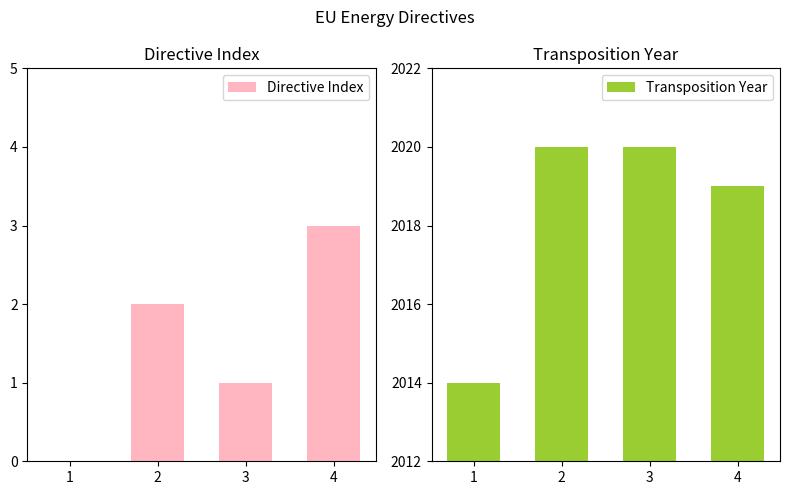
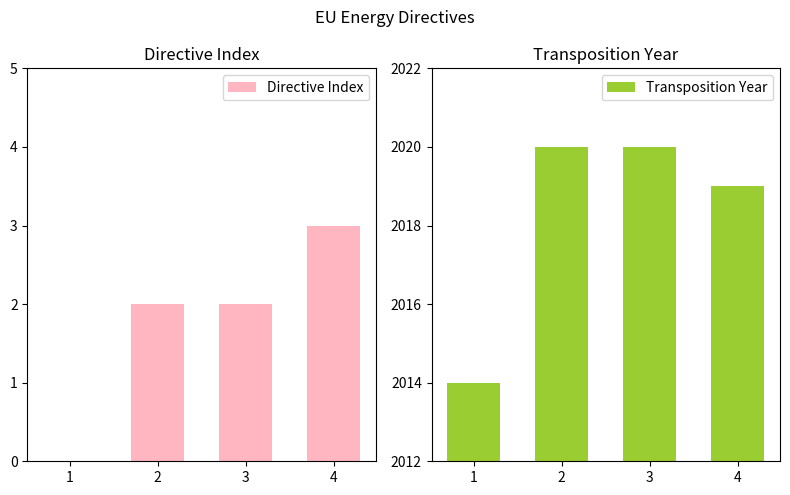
Directive Index, 3: 1 -> 2
